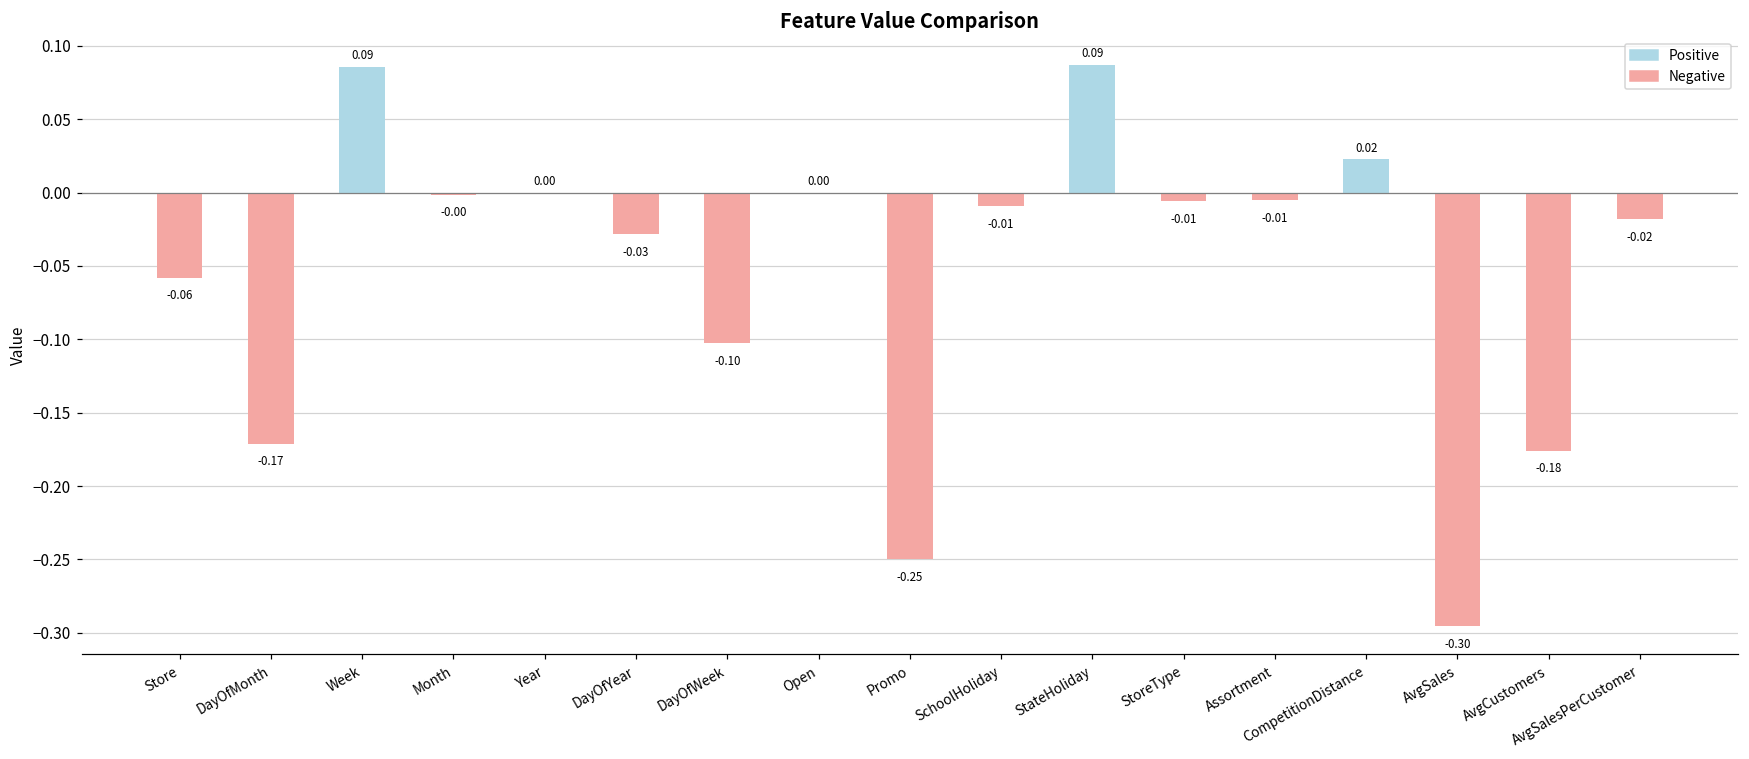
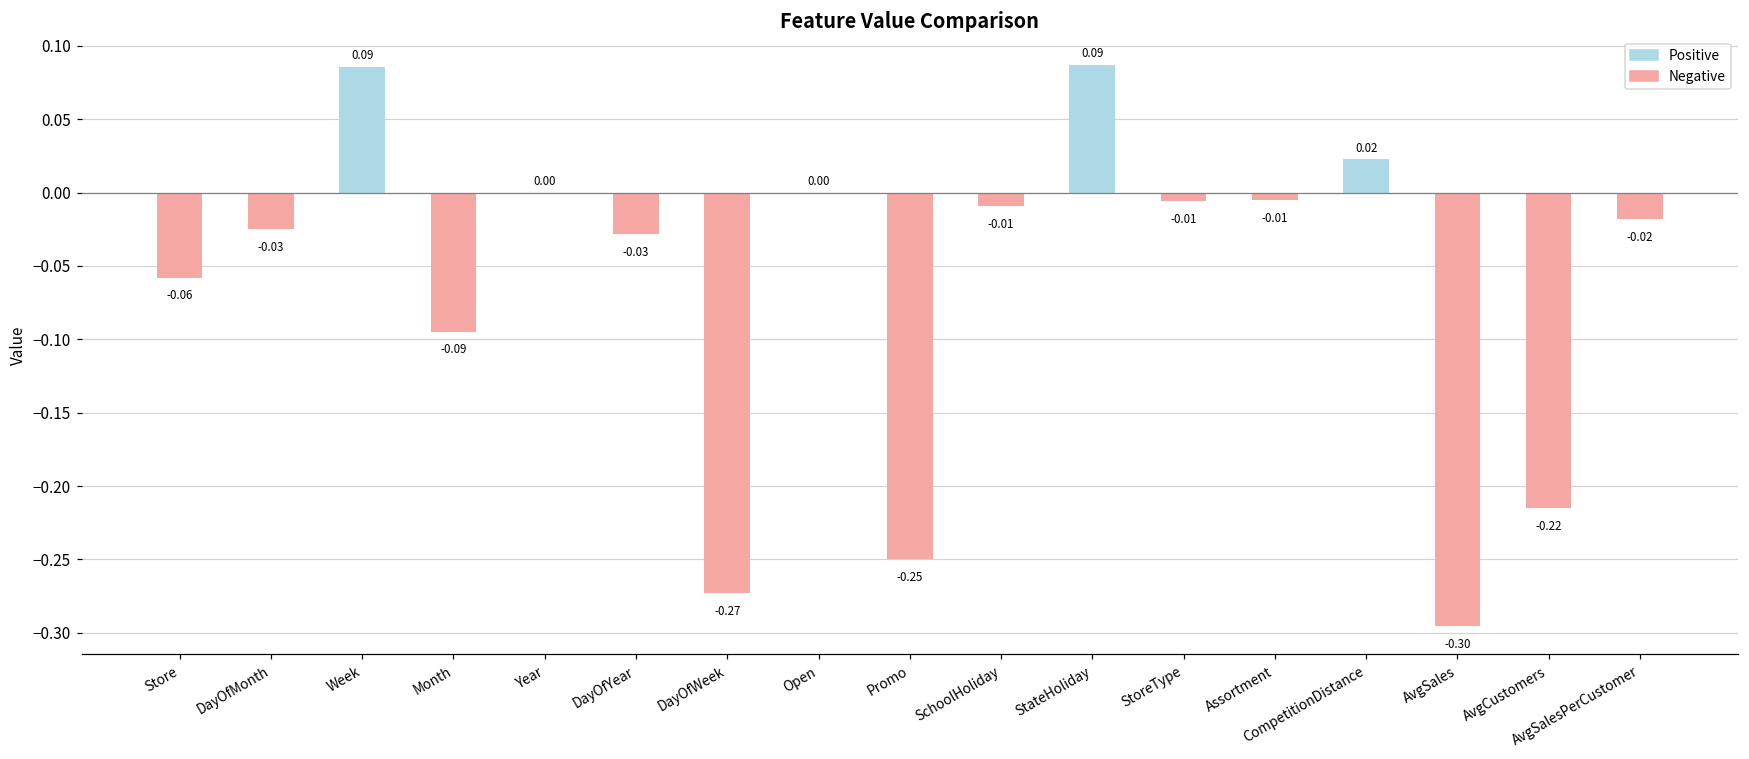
DayOfMonth: -0.17 -> -0.03
Month: -0.00 -> -0.09
DayOfWeek: -0.10 -> -0.27
AvgCustomers: -0.18 -> -0.22
